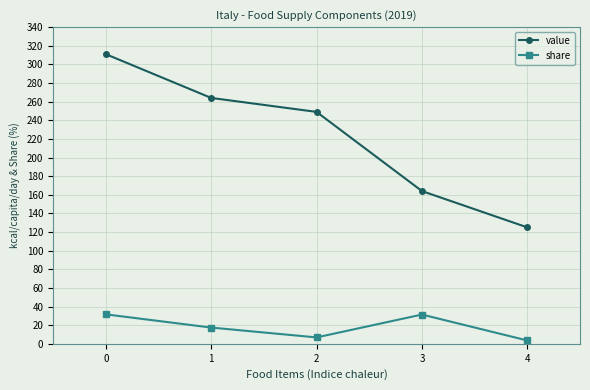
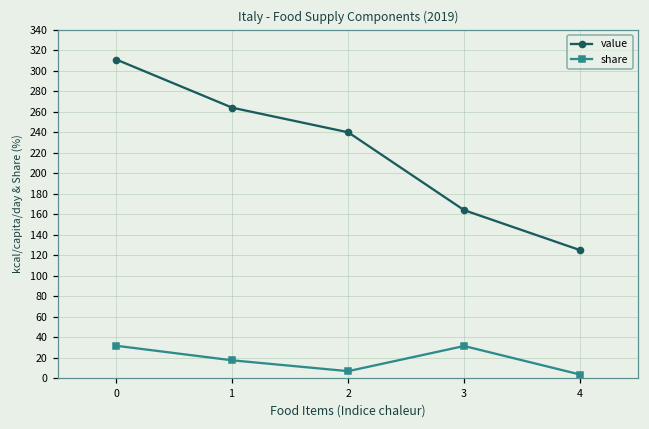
value, 2: 250 -> 240
